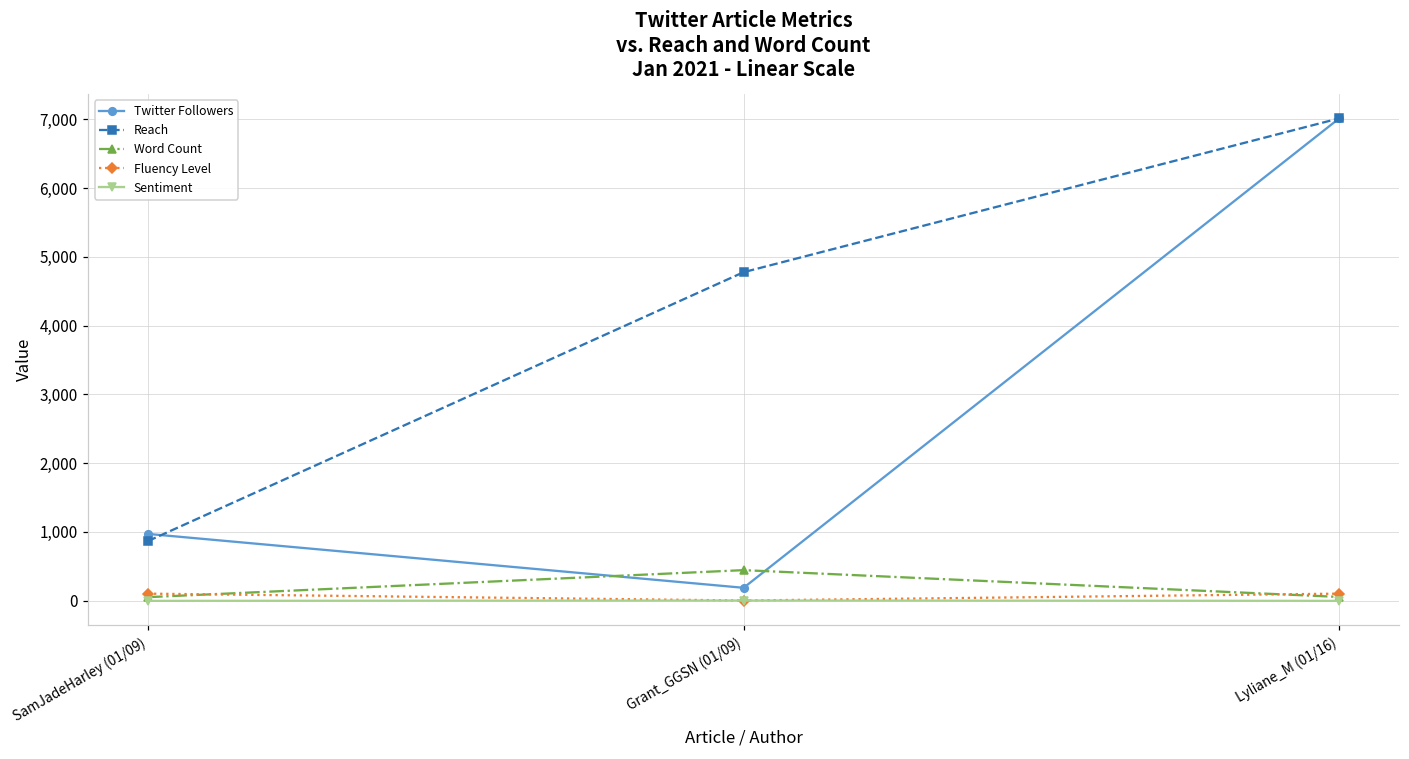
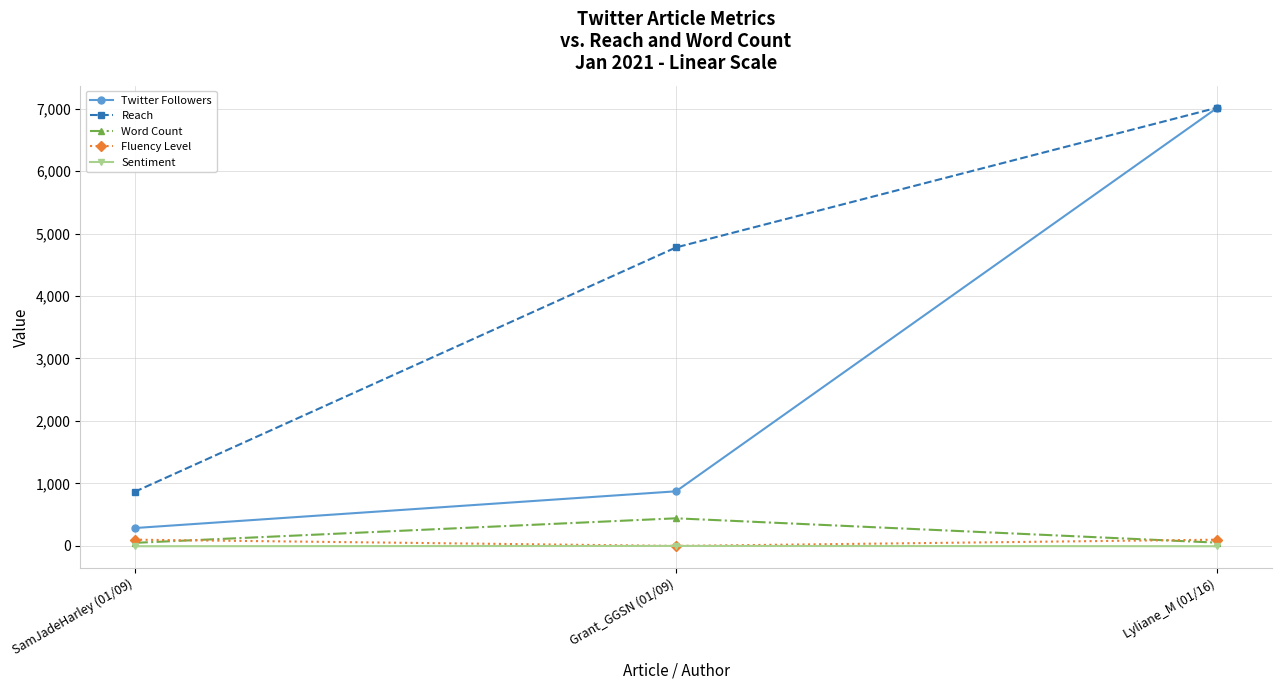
Twitter Followers, SamJadeHarley (01/09): 1,000 -> 300
Twitter Followers, Grant_GGSN (01/09): 200 -> 900
